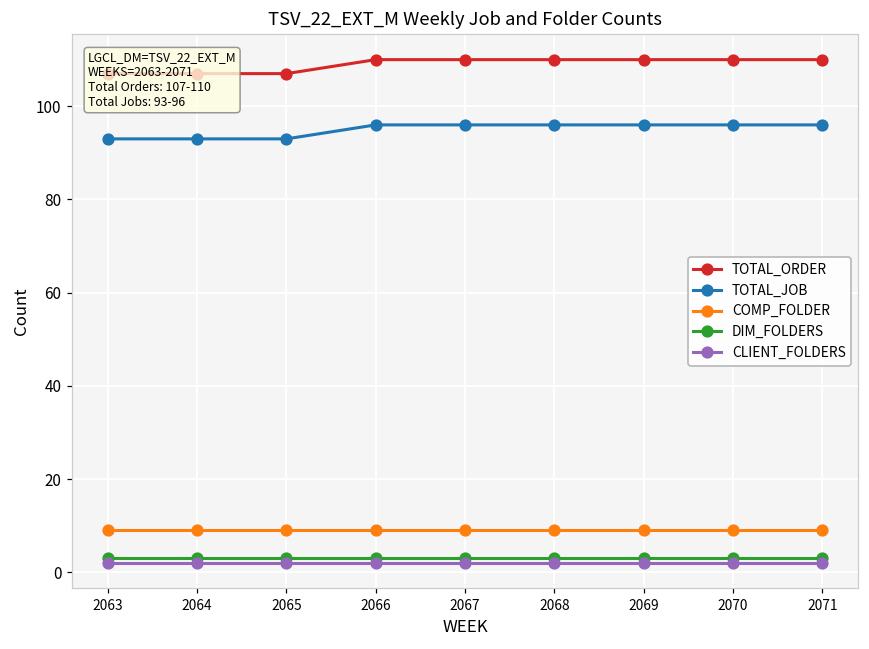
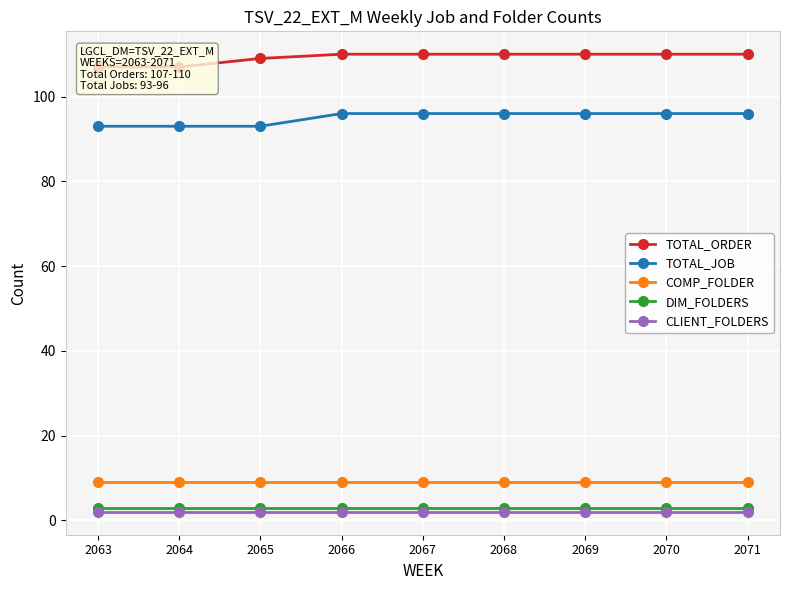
TOTAL_ORDER, 2065: 107 -> 109
